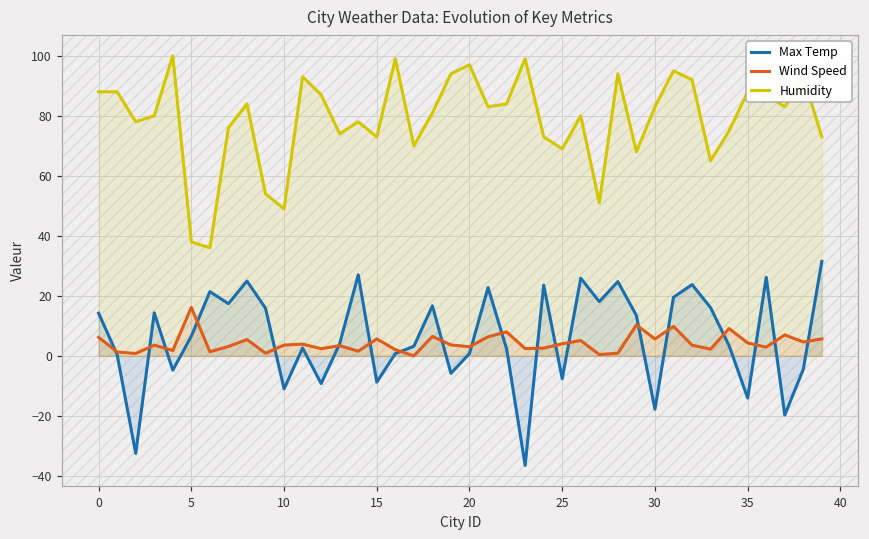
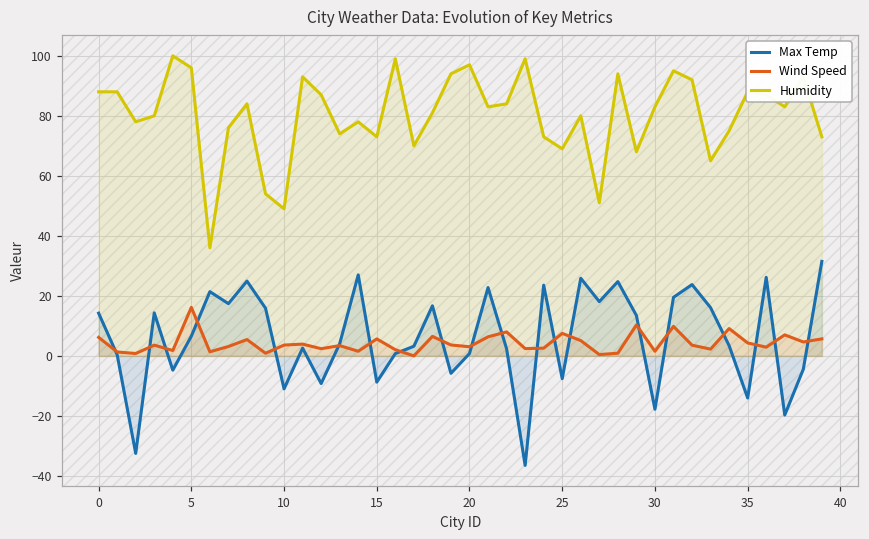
Humidity, 5: 38 -> 96
Wind Speed, 25: 4 -> 8
Wind Speed, 30: 6 -> 2
